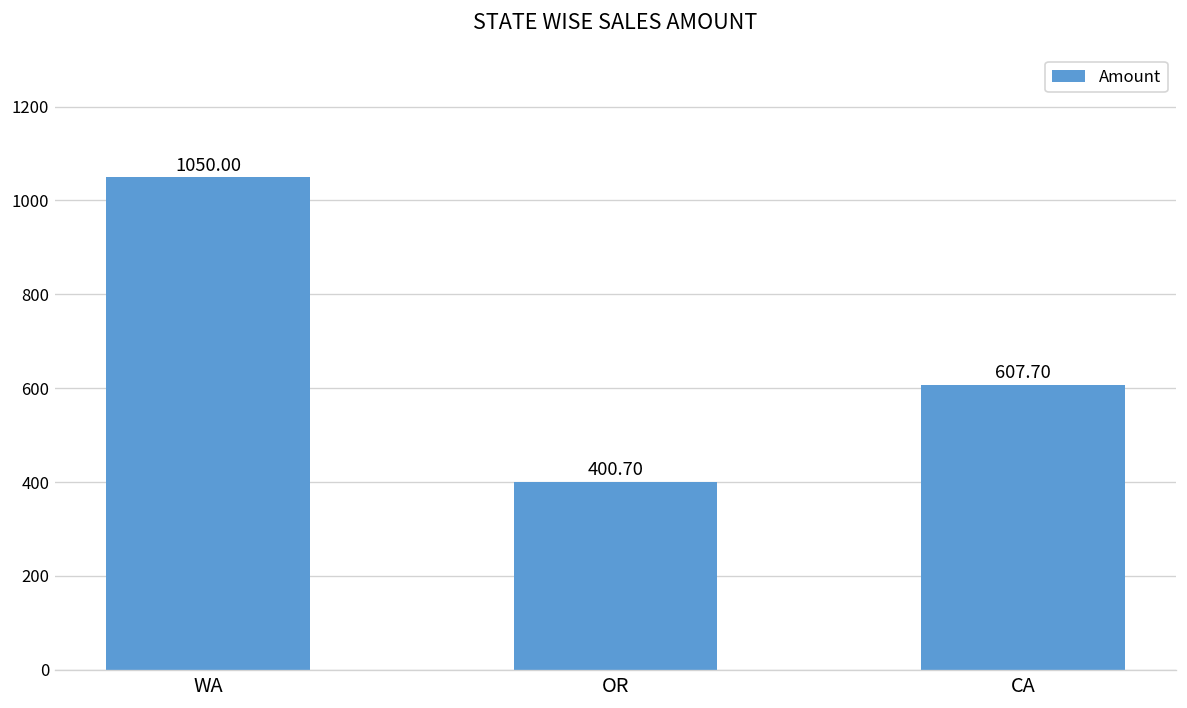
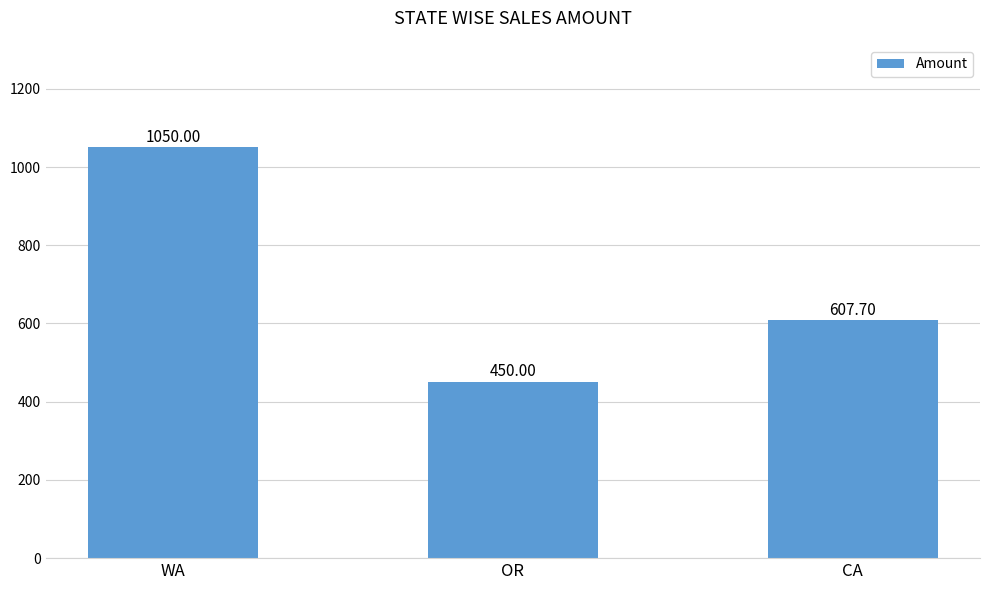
OR: 400.70 -> 450.00
